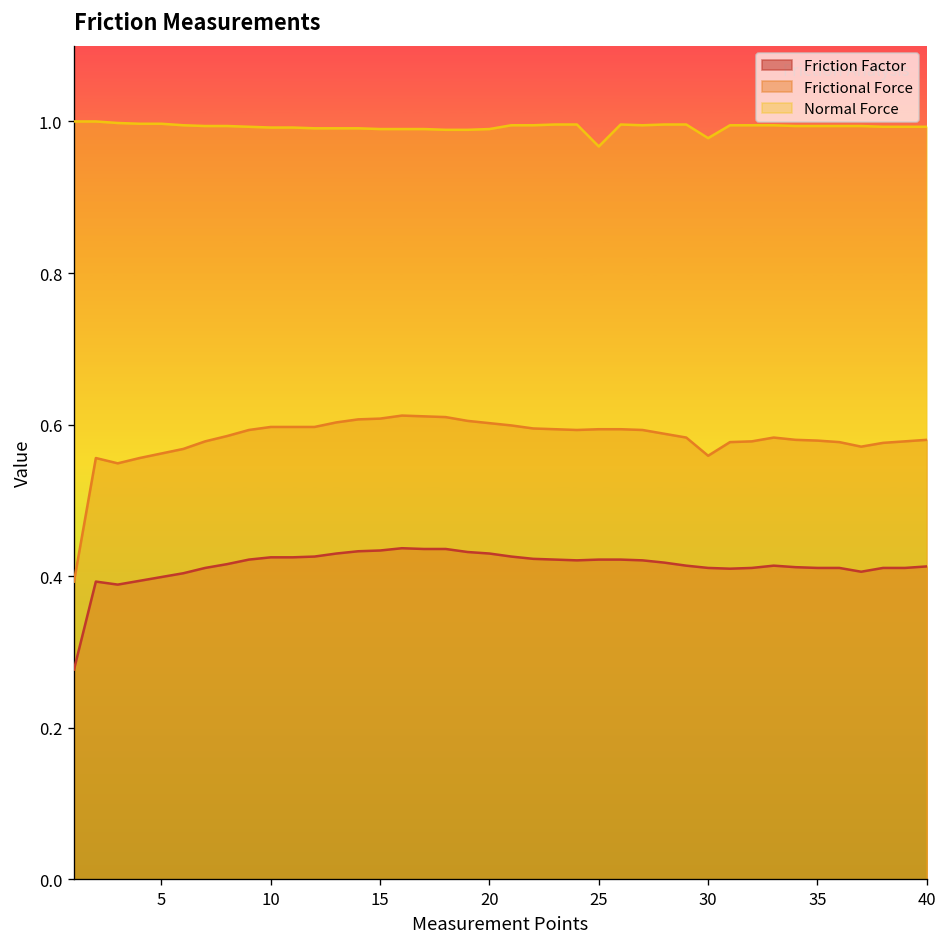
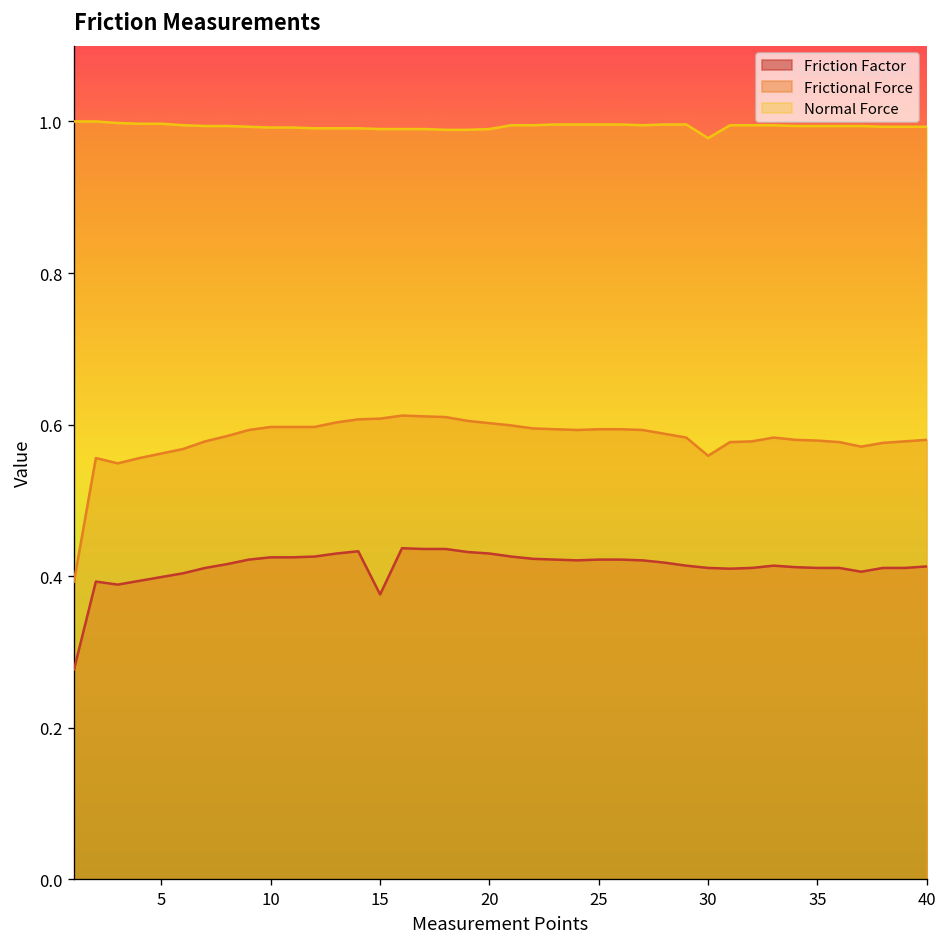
Friction Factor, 15: 0.43 -> 0.38
Normal Force, 25: 0.97 -> 1.00
